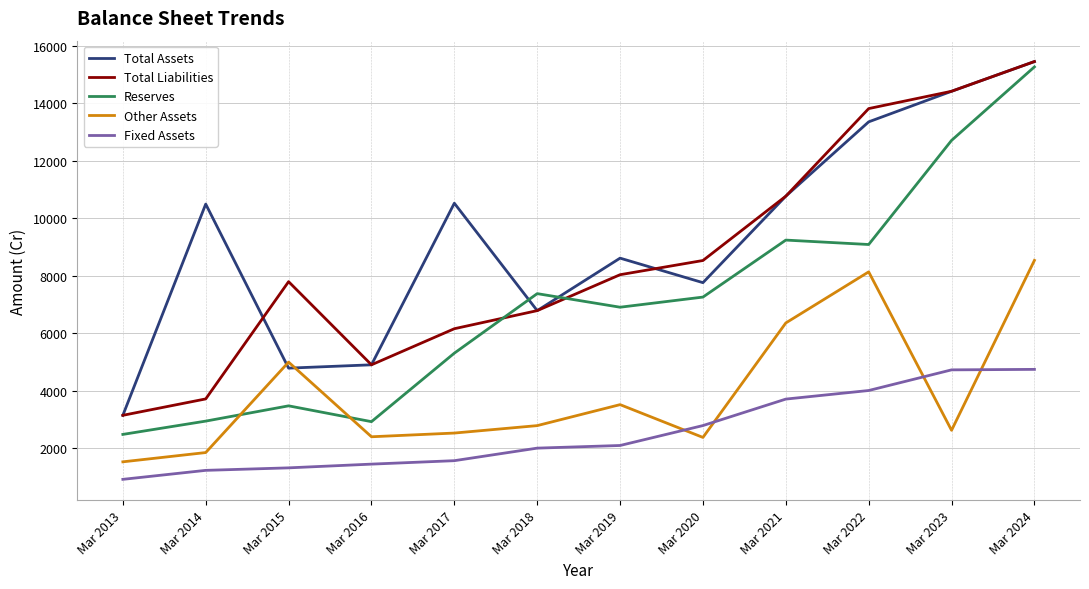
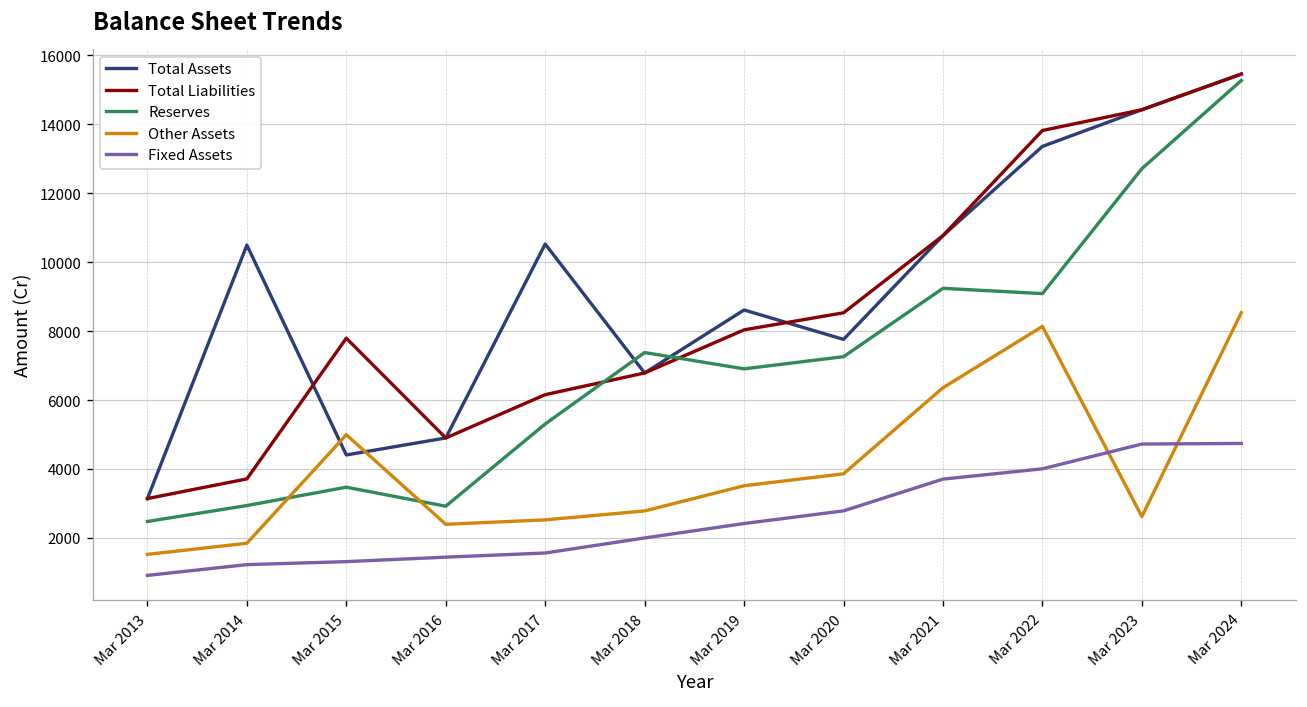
Total Assets, Mar 2015: 4800 -> 4400
Fixed Assets, Mar 2019: 2100 -> 2400
Other Assets, Mar 2020: 2400 -> 3900
